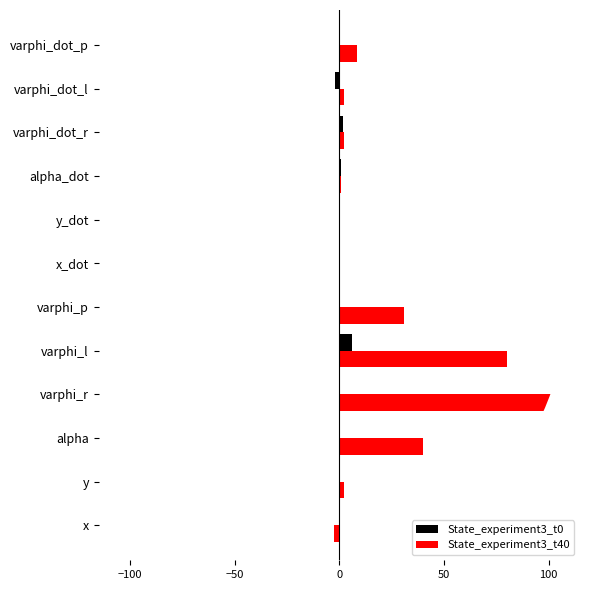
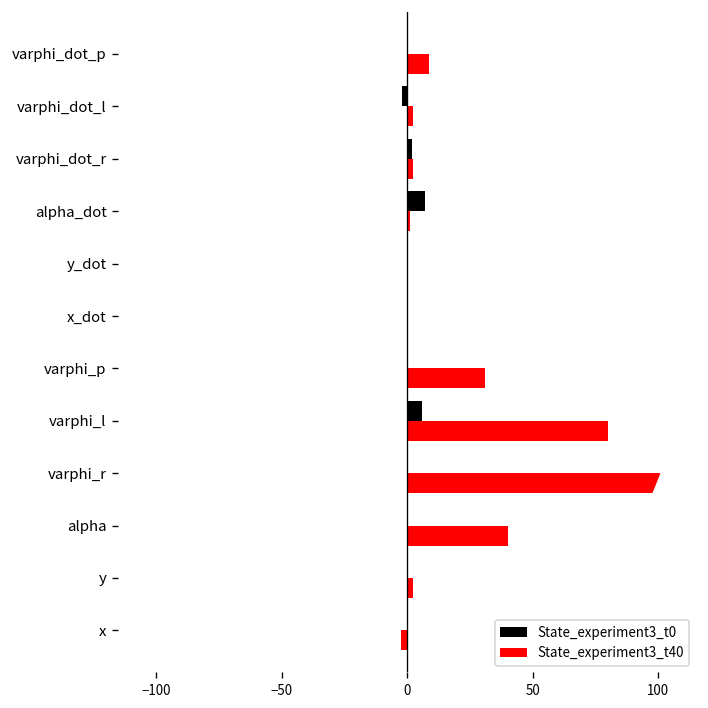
State_experiment3_t0, alpha_dot: 1 -> 7
